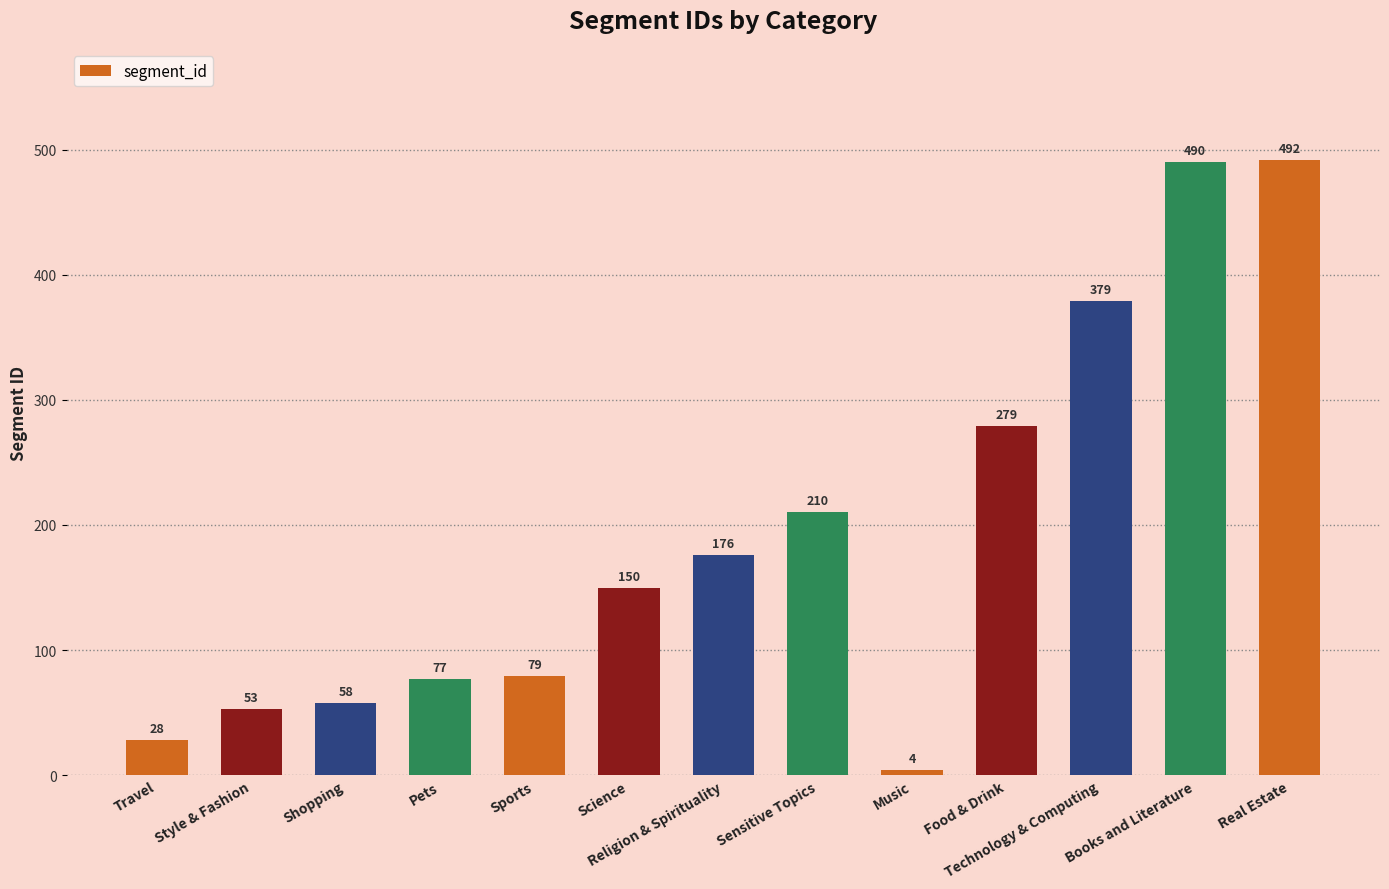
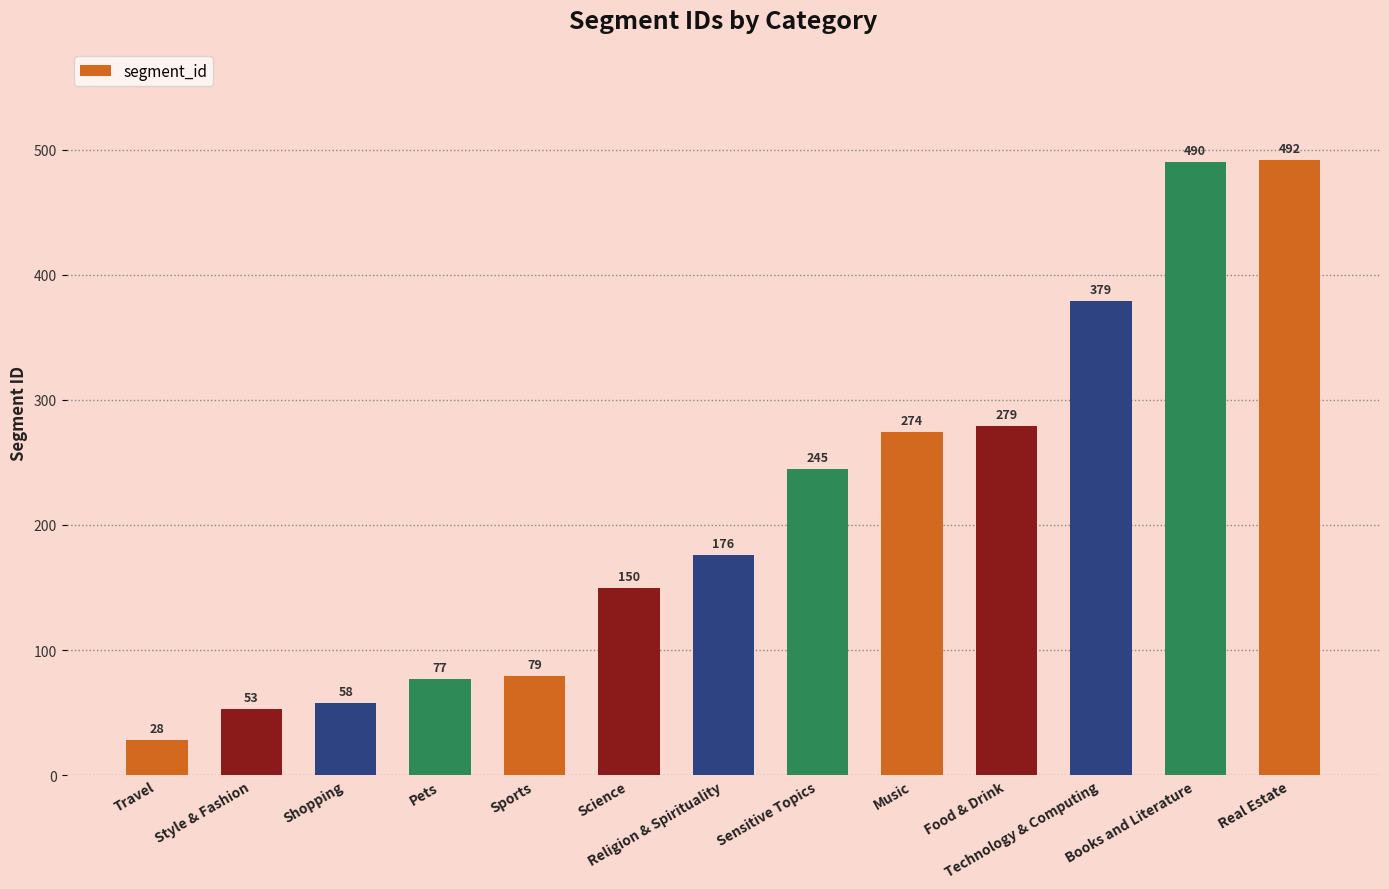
Sensitive Topics: 210 -> 245
Music: 4 -> 274
